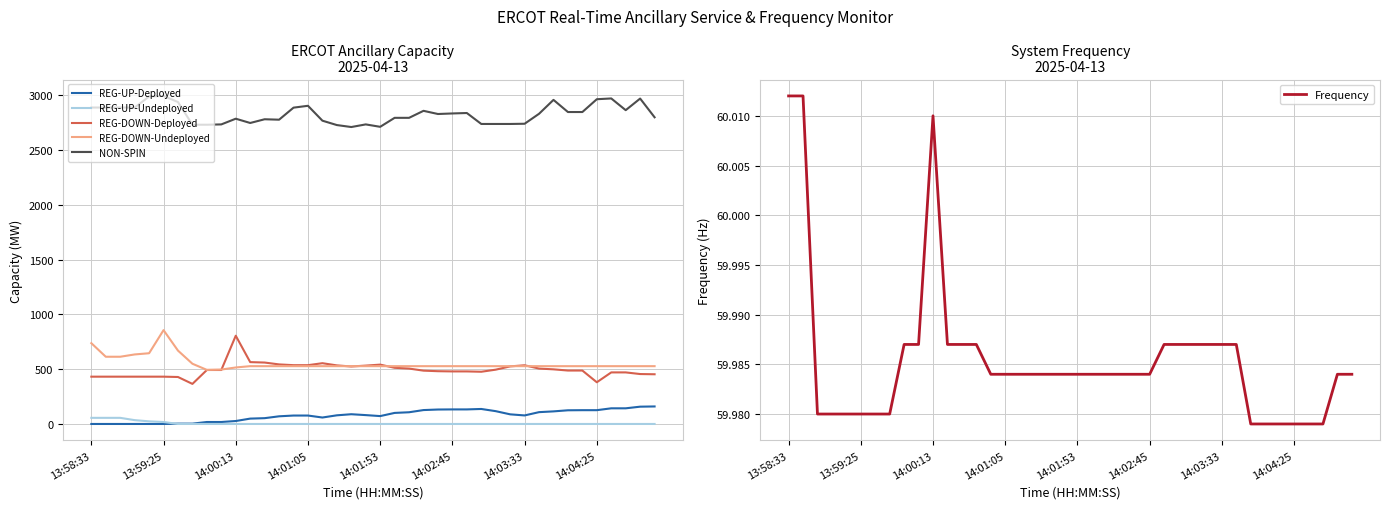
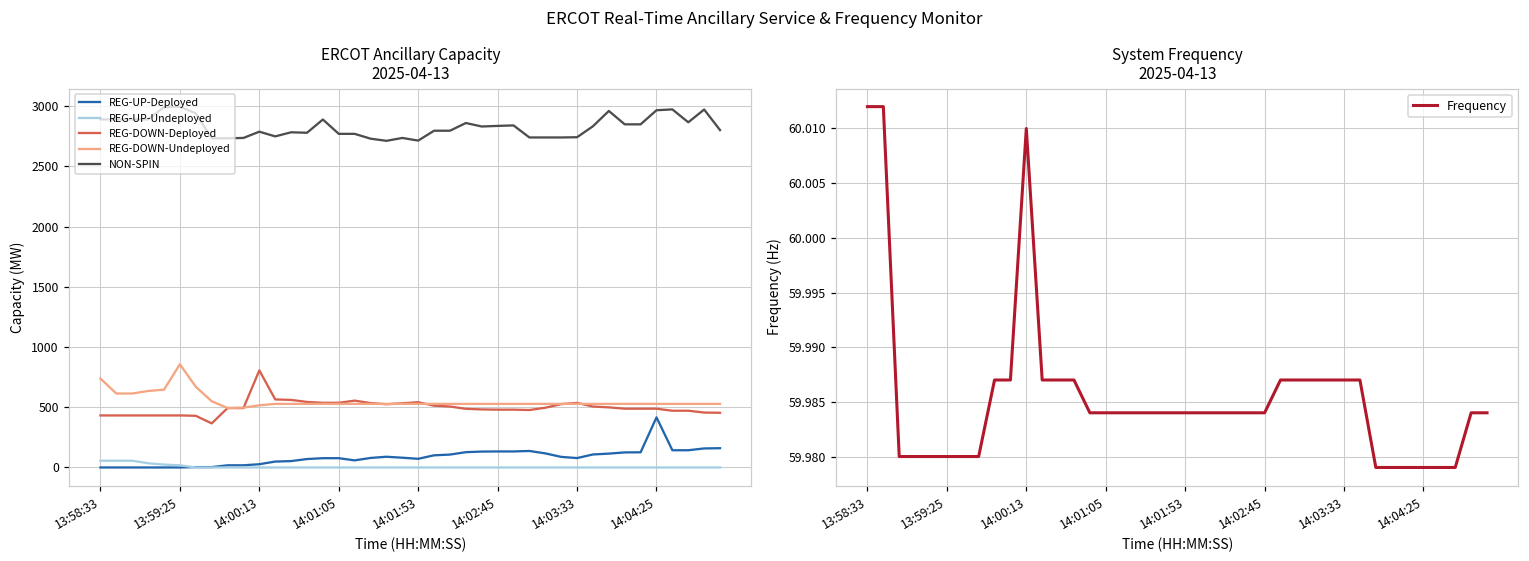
ERCOT Ancillary Capacity 2025-04-13, NON-SPIN, 14:01:05: 2910 -> 2770
ERCOT Ancillary Capacity 2025-04-13, REG-UP-Deployed, 14:04:25: 130 -> 420
ERCOT Ancillary Capacity 2025-04-13, REG-DOWN-Deployed, 14:04:25: 380 -> 490
